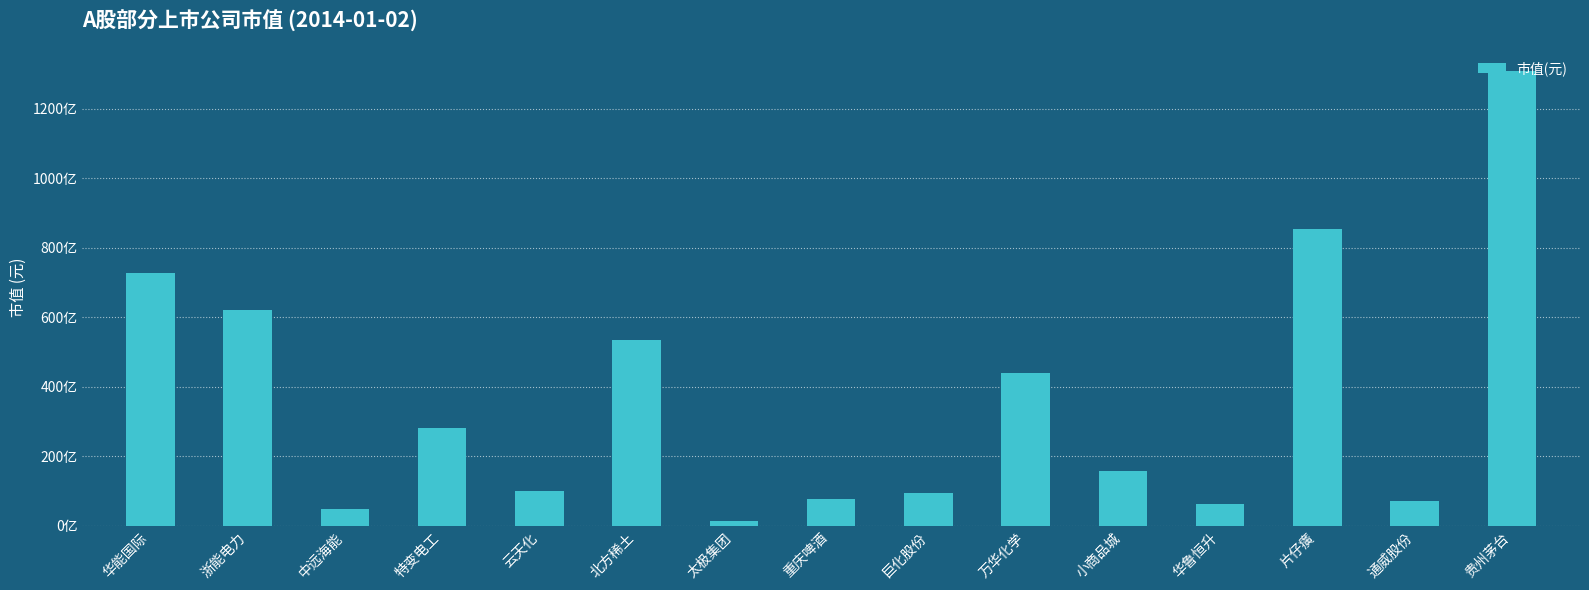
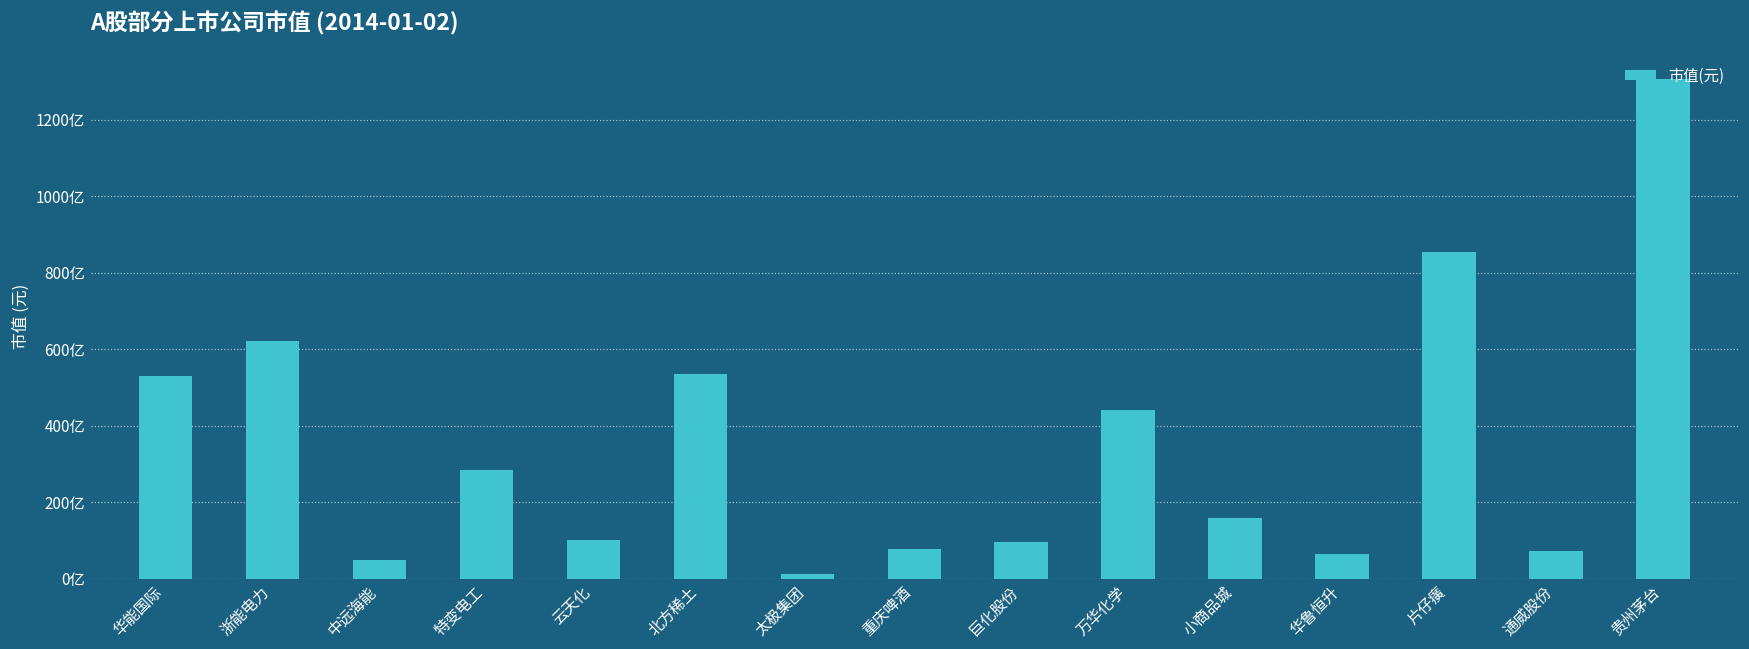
华能国际: 730亿 -> 530亿
